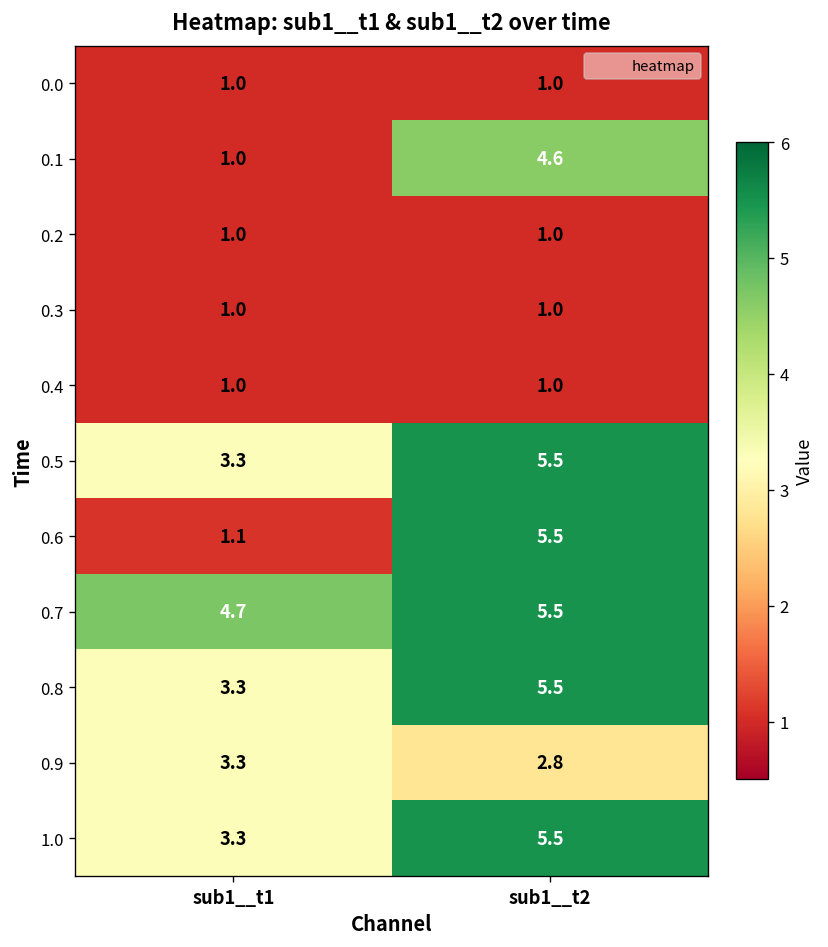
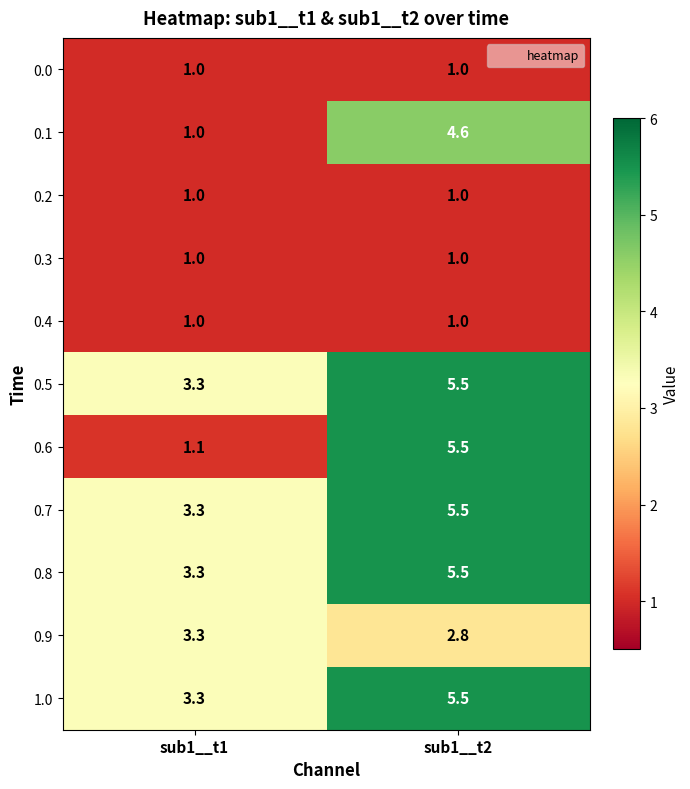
0.7, sub1__t1: 4.7 -> 3.3
